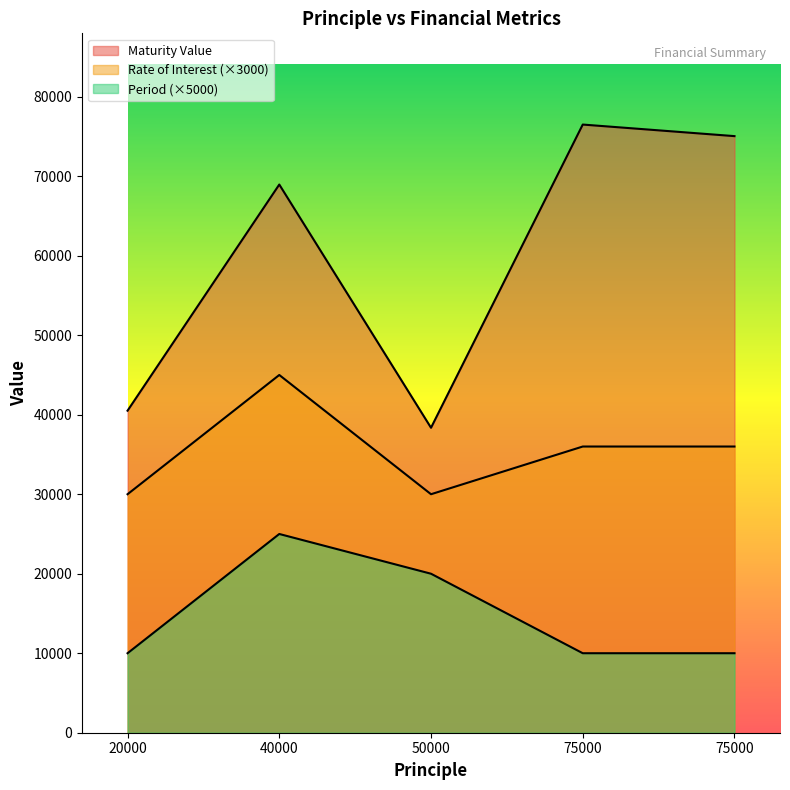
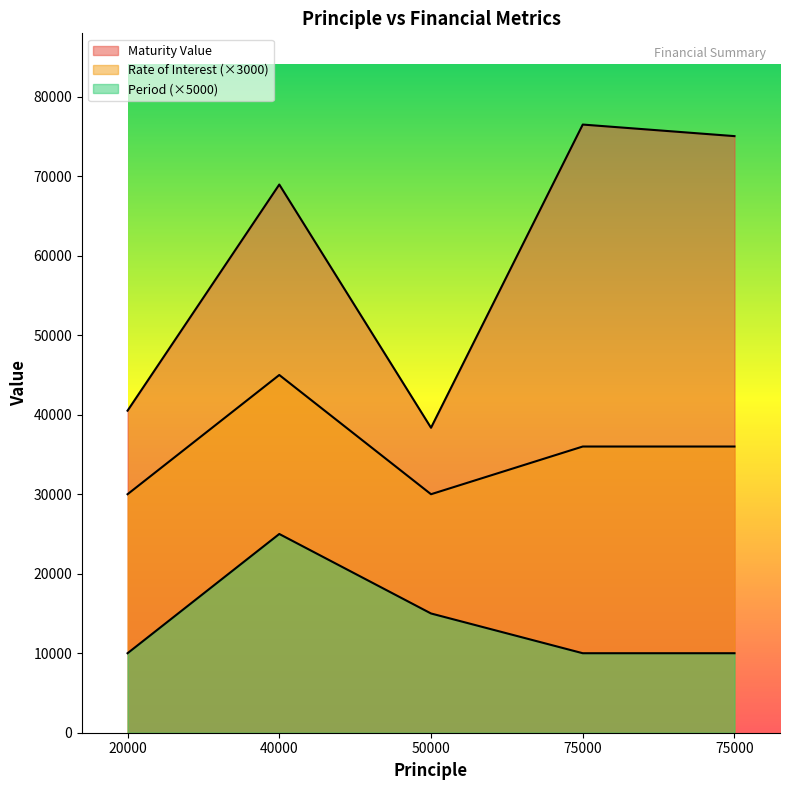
Period (×5000), 50000: 20000 -> 15000
